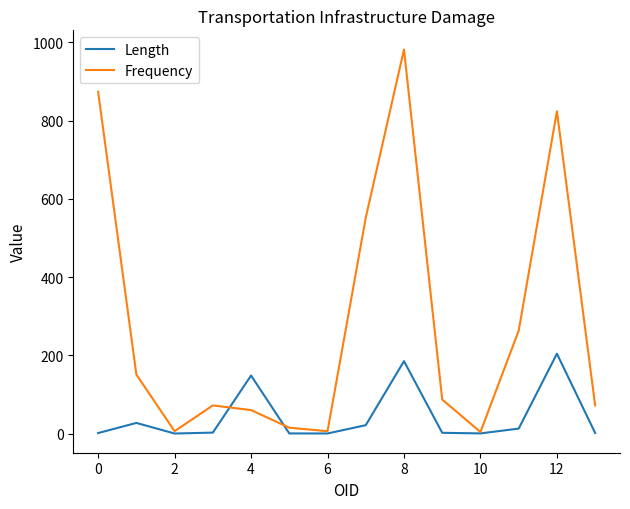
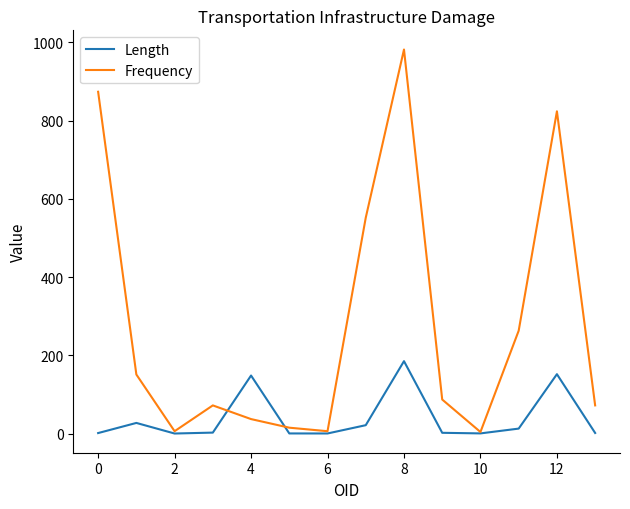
Frequency, 4: 60 -> 40
Length, 12: 200 -> 150
